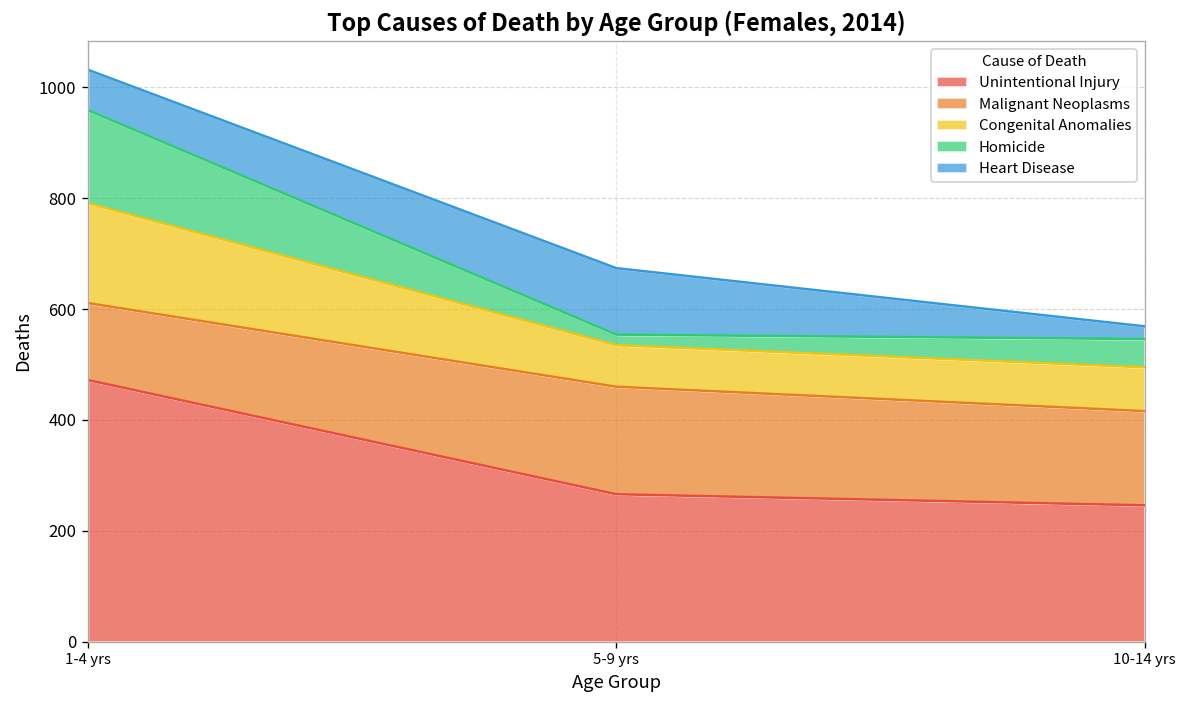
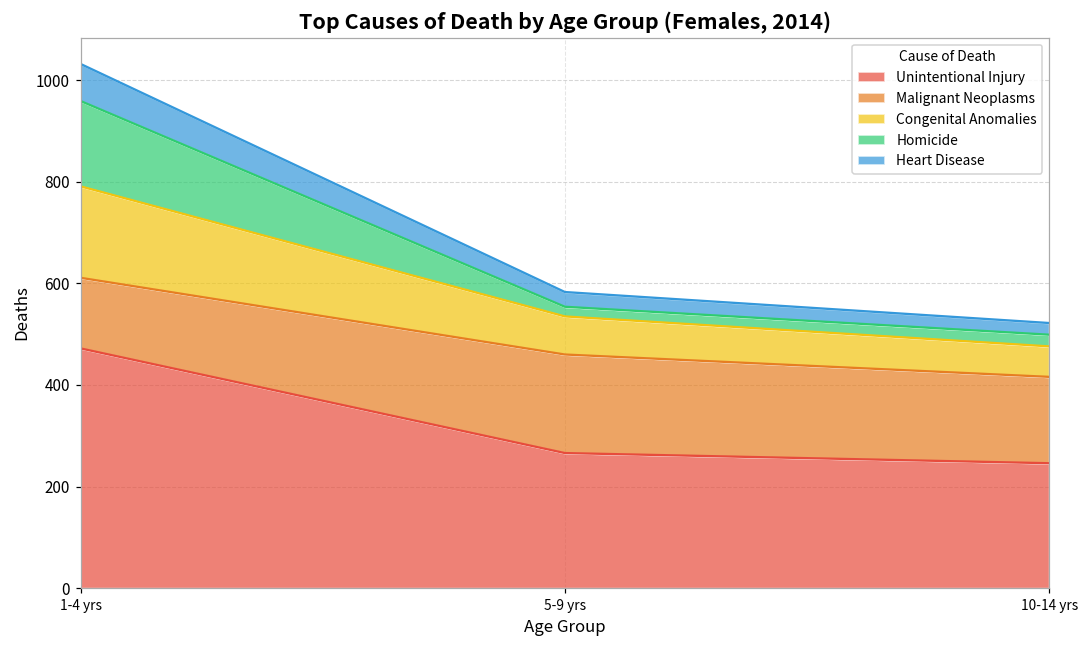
Heart Disease, 5-9 yrs: 120 -> 30
Congenital Anomalies, 10-14 yrs: 80 -> 60
Homicide, 10-14 yrs: 50 -> 20
